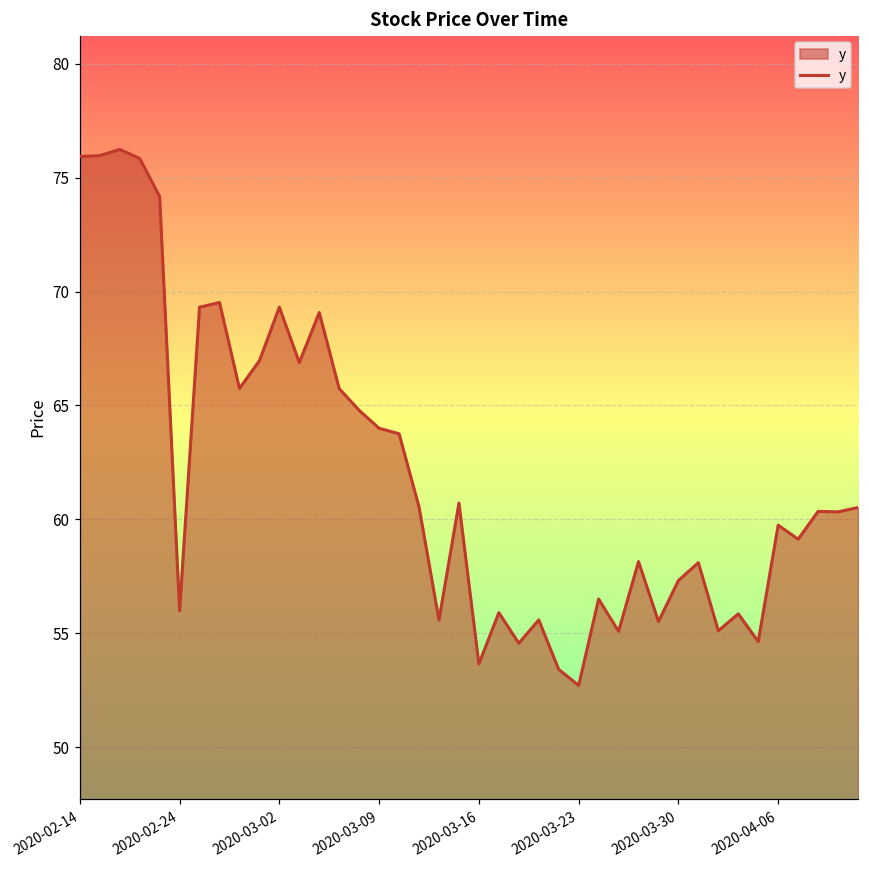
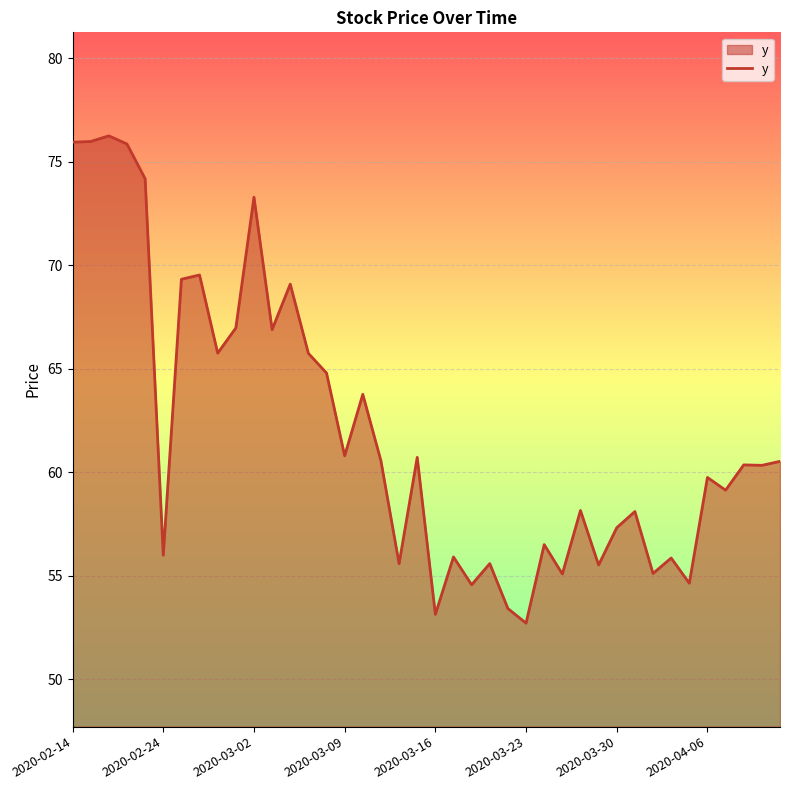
2020-03-02: 69.3 -> 73.3
2020-03-09: 64.0 -> 60.8
2020-03-16: 53.7 -> 53.1
